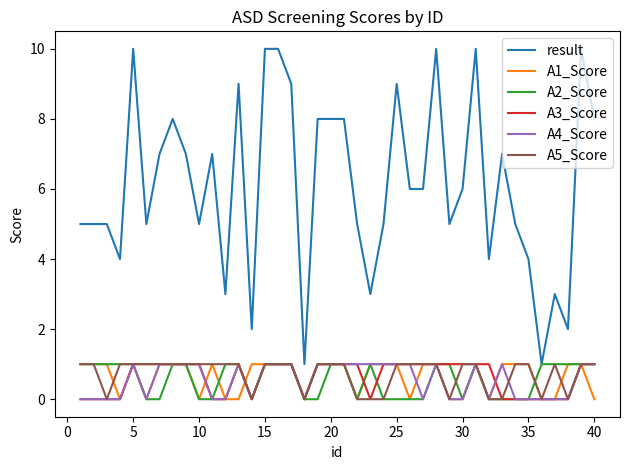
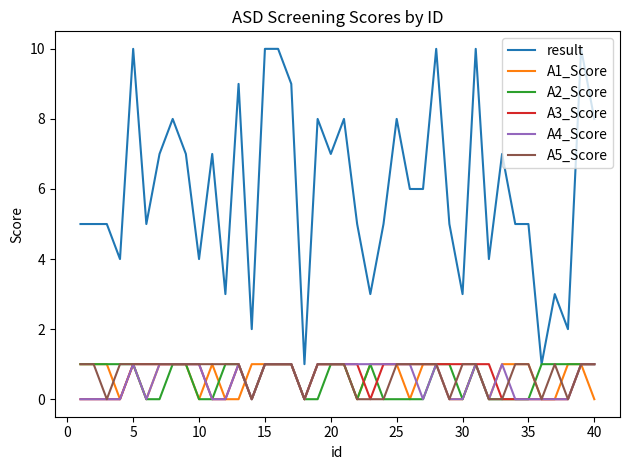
result, 10: 5 -> 4
result, 20: 8 -> 7
result, 25: 9 -> 8
result, 30: 6 -> 3
result, 35: 4 -> 5
